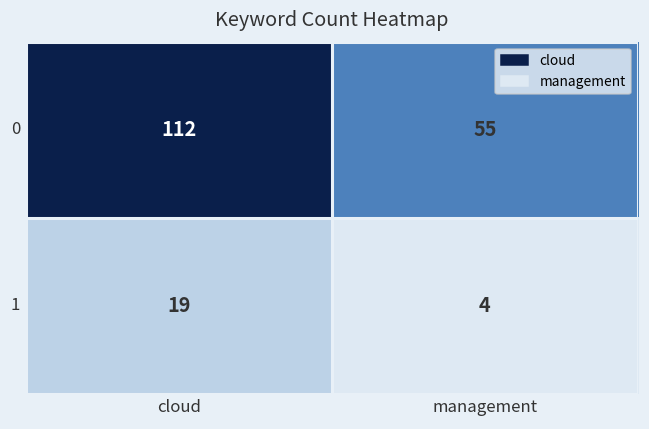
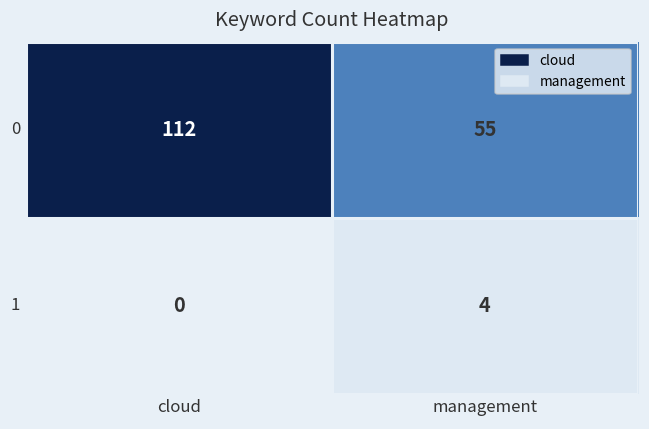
1, cloud: 19 -> 0
